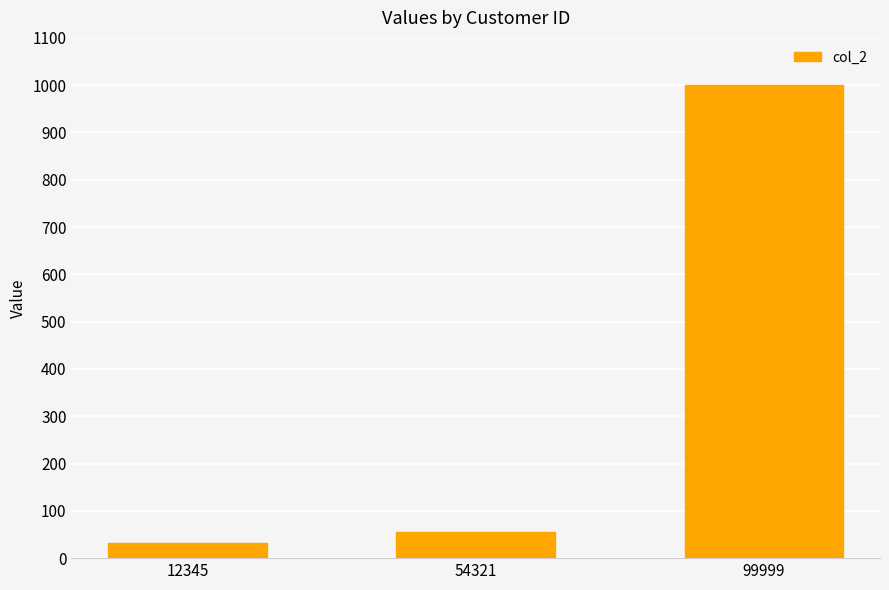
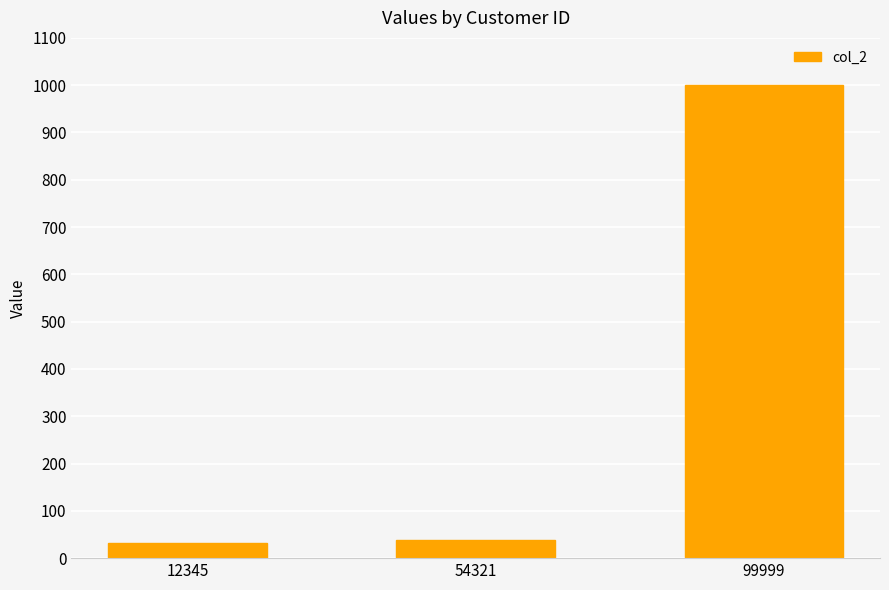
54321: 60 -> 40
